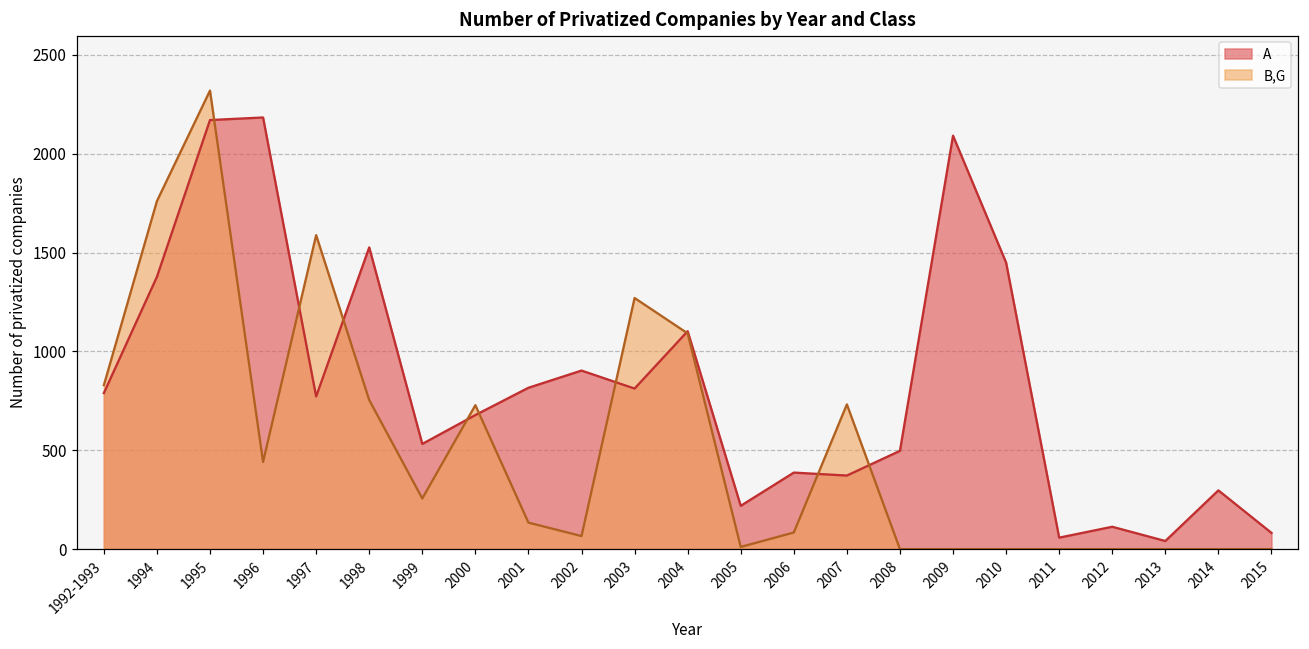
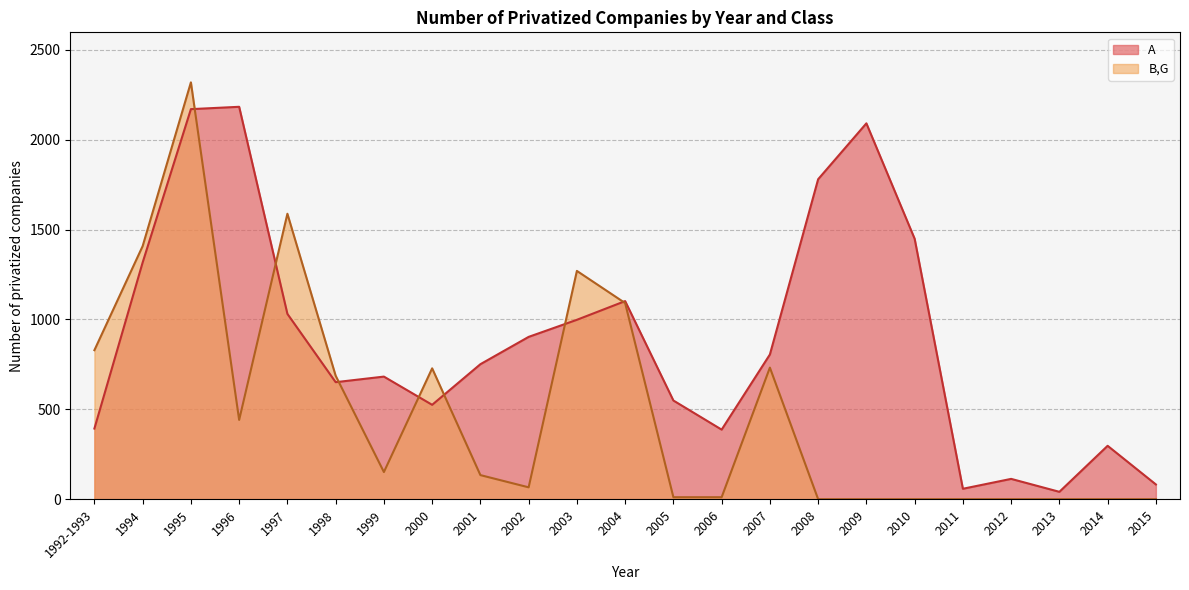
A, 1992-1993: 790 -> 390
A, 1994: 1380 -> 1320
B,G, 1994: 1760 -> 1410
A, 1997: 770 -> 1030
A, 1998: 1530 -> 650
B,G, 1998: 750 -> 690
A, 1999: 530 -> 680
B,G, 1999: 260 -> 150
A, 2000: 680 -> 530
A, 2001: 820 -> 750
A, 2003: 810 -> 1000
A, 2005: 220 -> 550
B,G, 2006: 80 -> 10
A, 2007: 370 -> 810
A, 2008: 500 -> 1780
